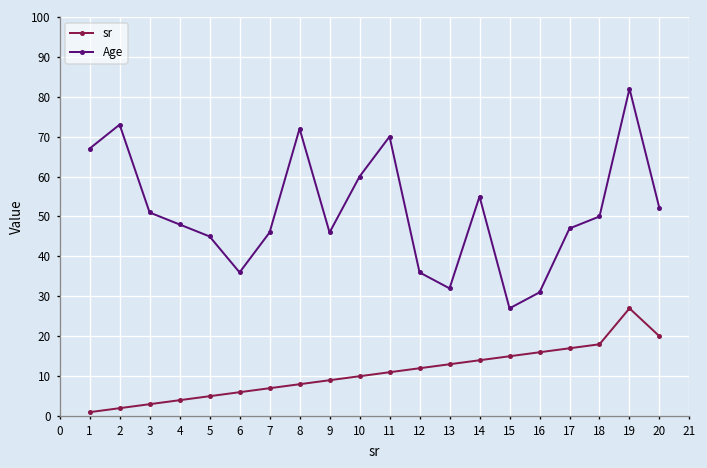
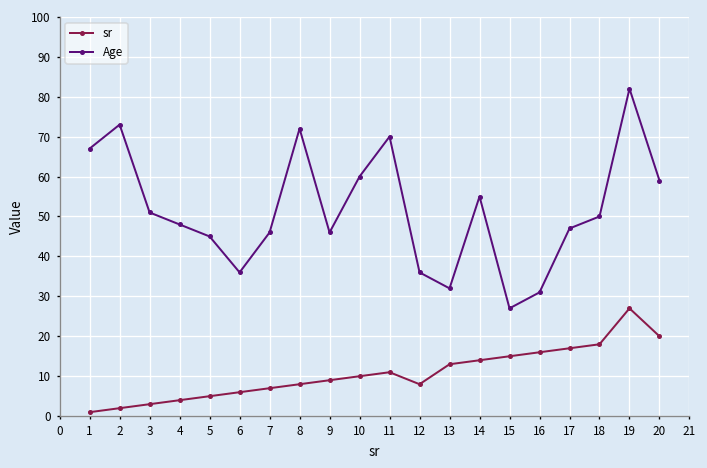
sr, 12: 12 -> 8
Age, 20: 52 -> 59
